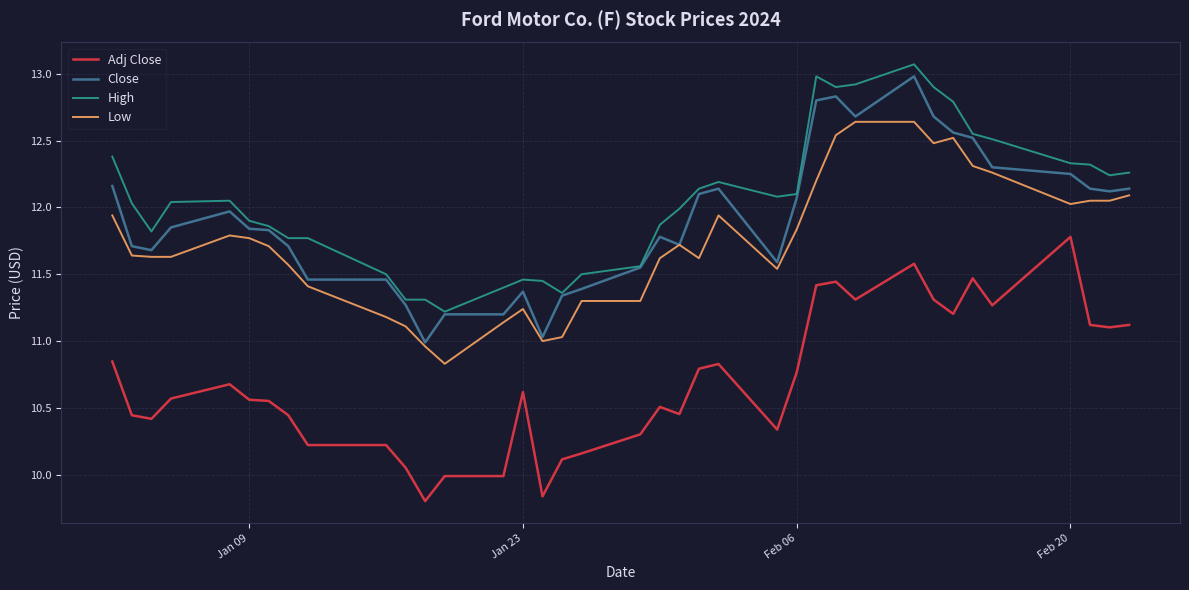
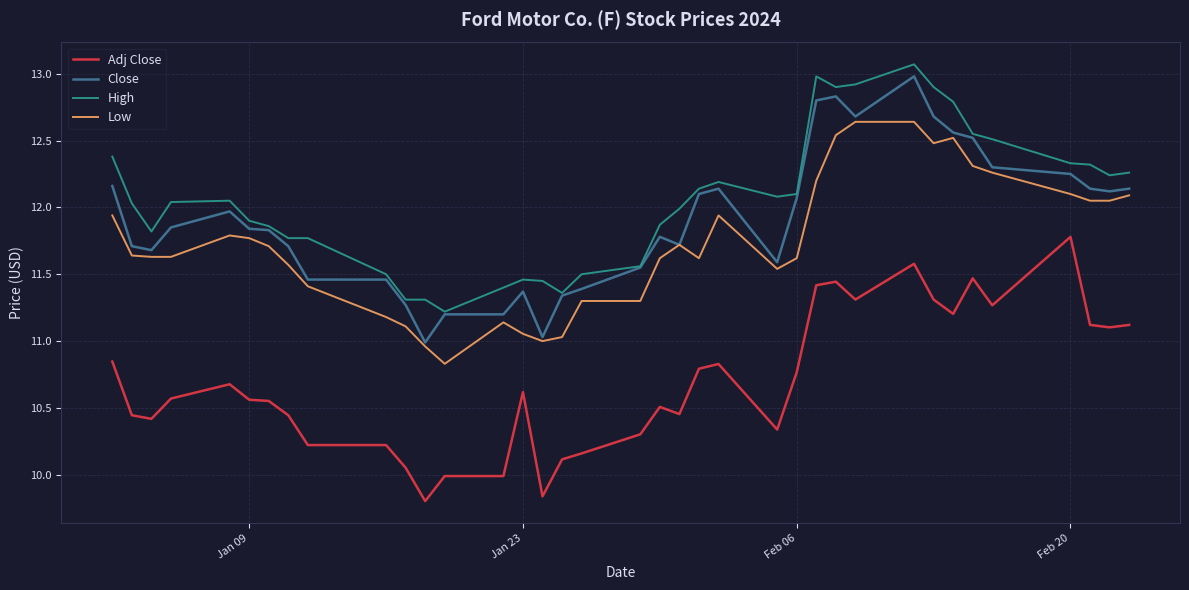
Low, Jan 23: 11.24 -> 11.05
Low, Feb 06: 11.84 -> 11.62
Low, Feb 20: 12.03 -> 12.10
